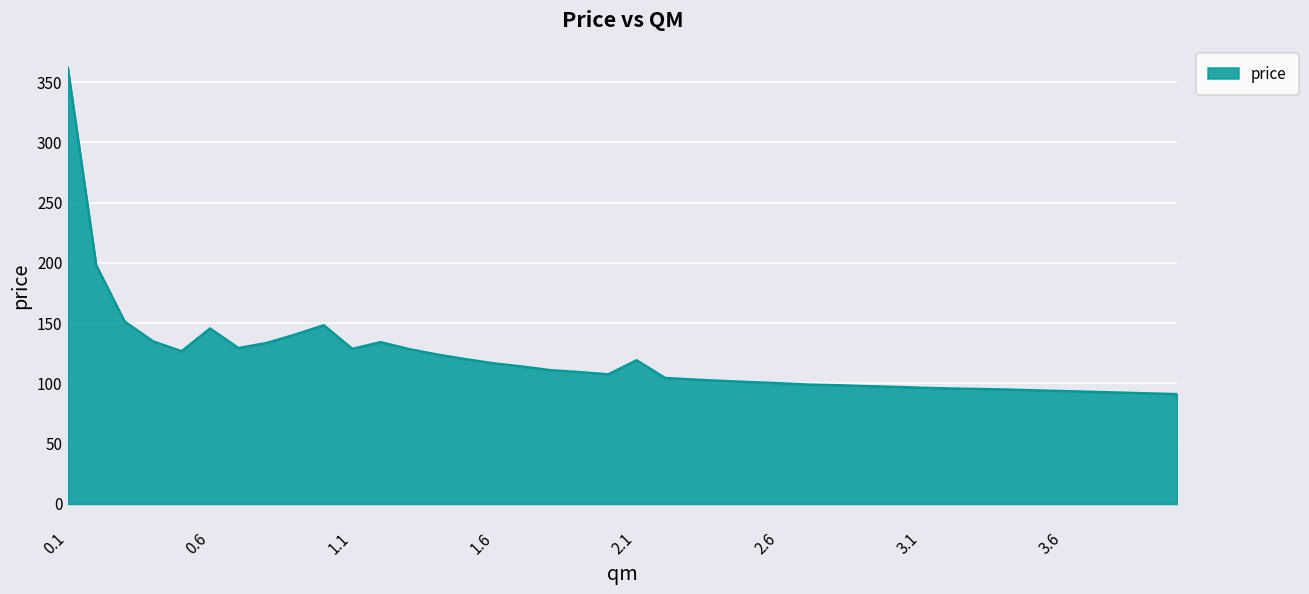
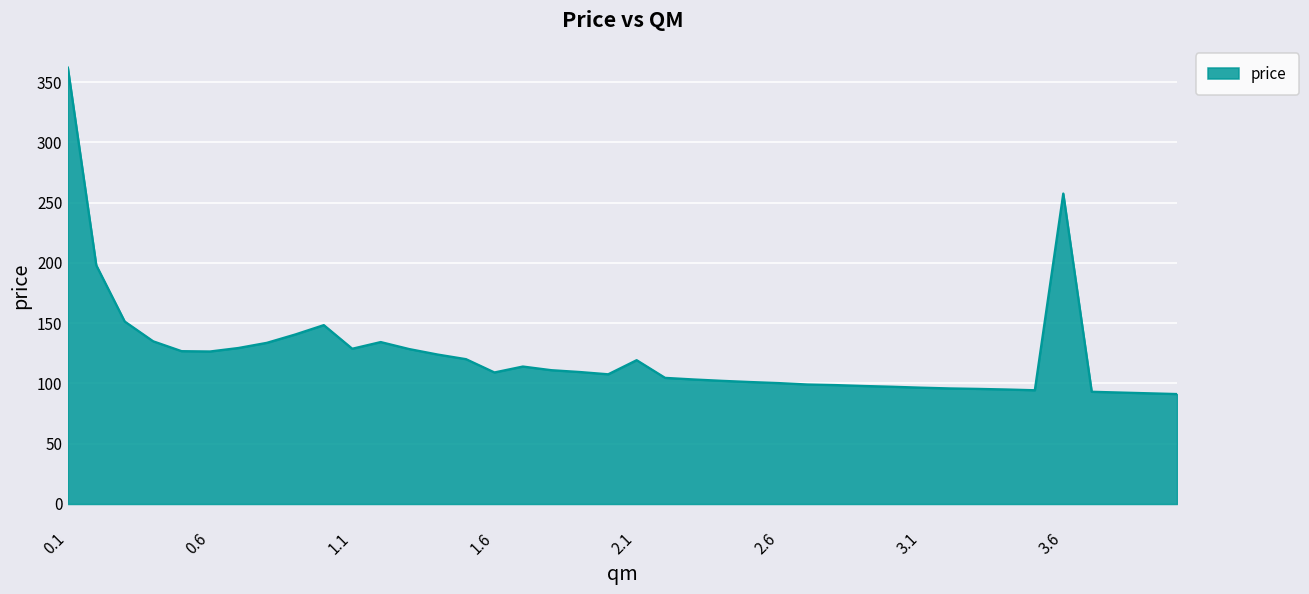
0.6: 146 -> 127
1.6: 117 -> 109
3.6: 94 -> 258
